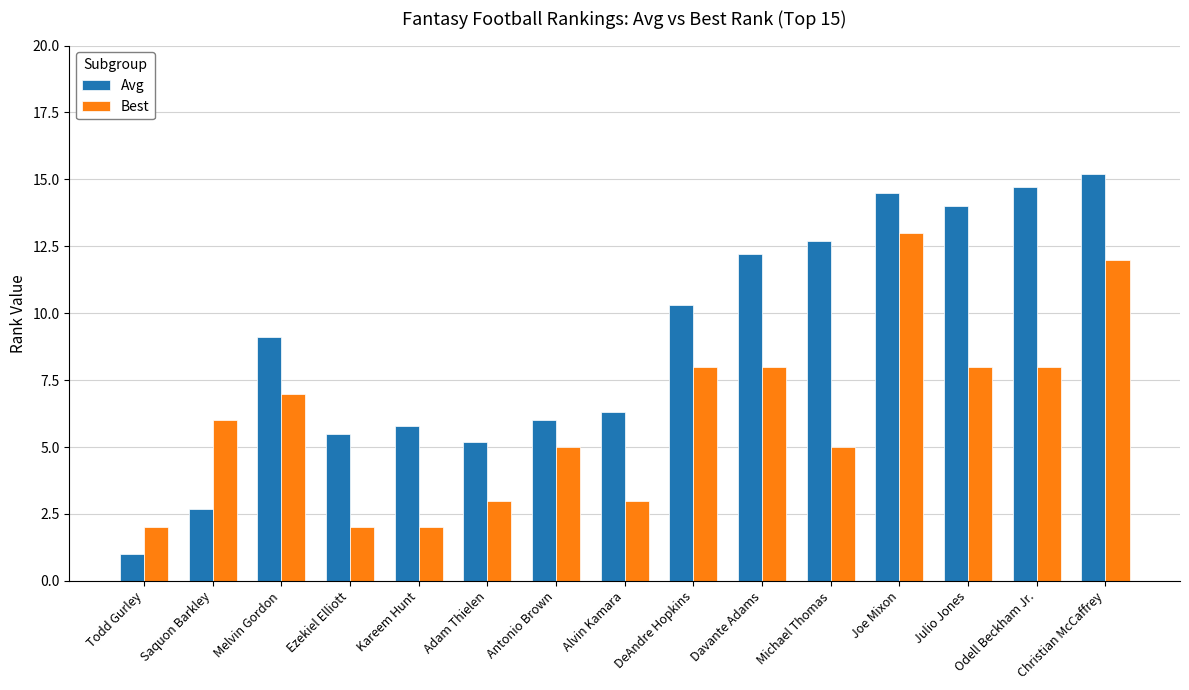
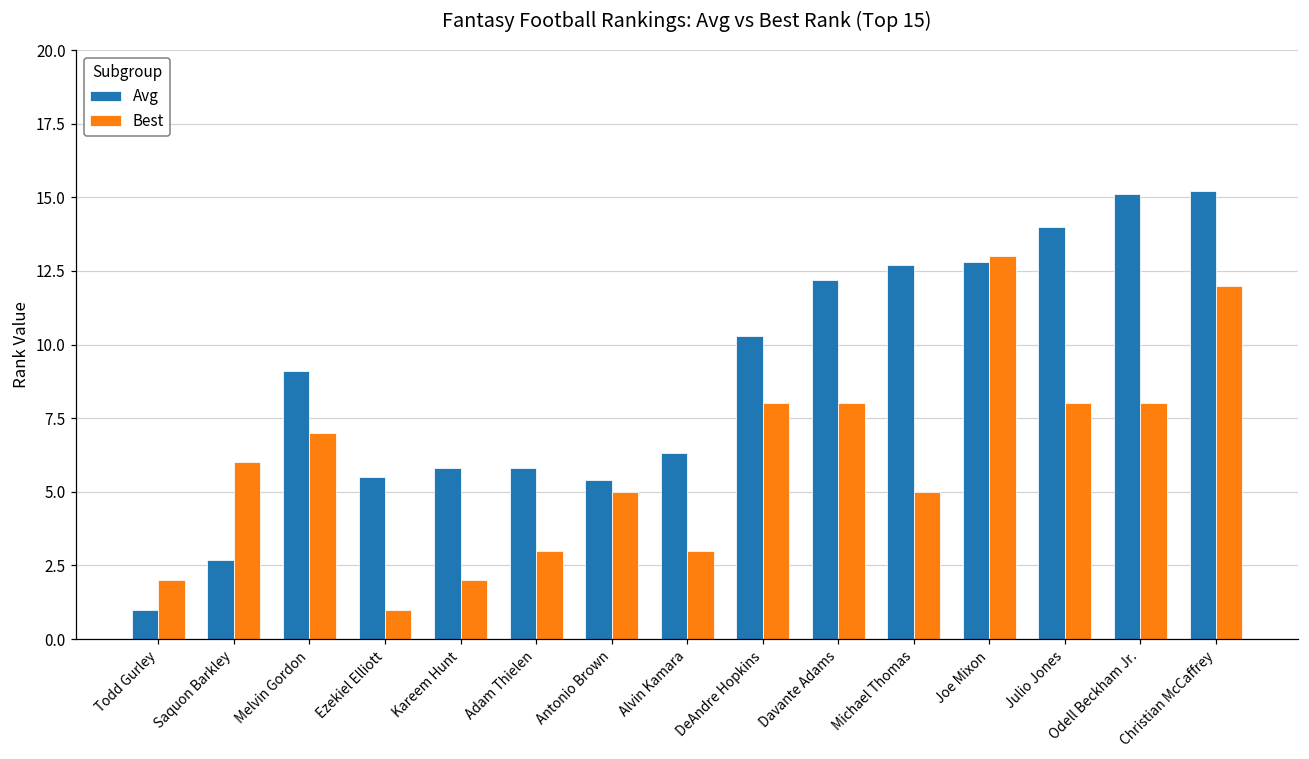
Best, Ezekiel Elliott: 2 -> 1
Avg, Adam Thielen: 5.2 -> 5.8
Avg, Antonio Brown: 6.0 -> 5.4
Avg, Joe Mixon: 14.5 -> 12.8
Avg, Odell Beckham Jr.: 14.7 -> 15.1
